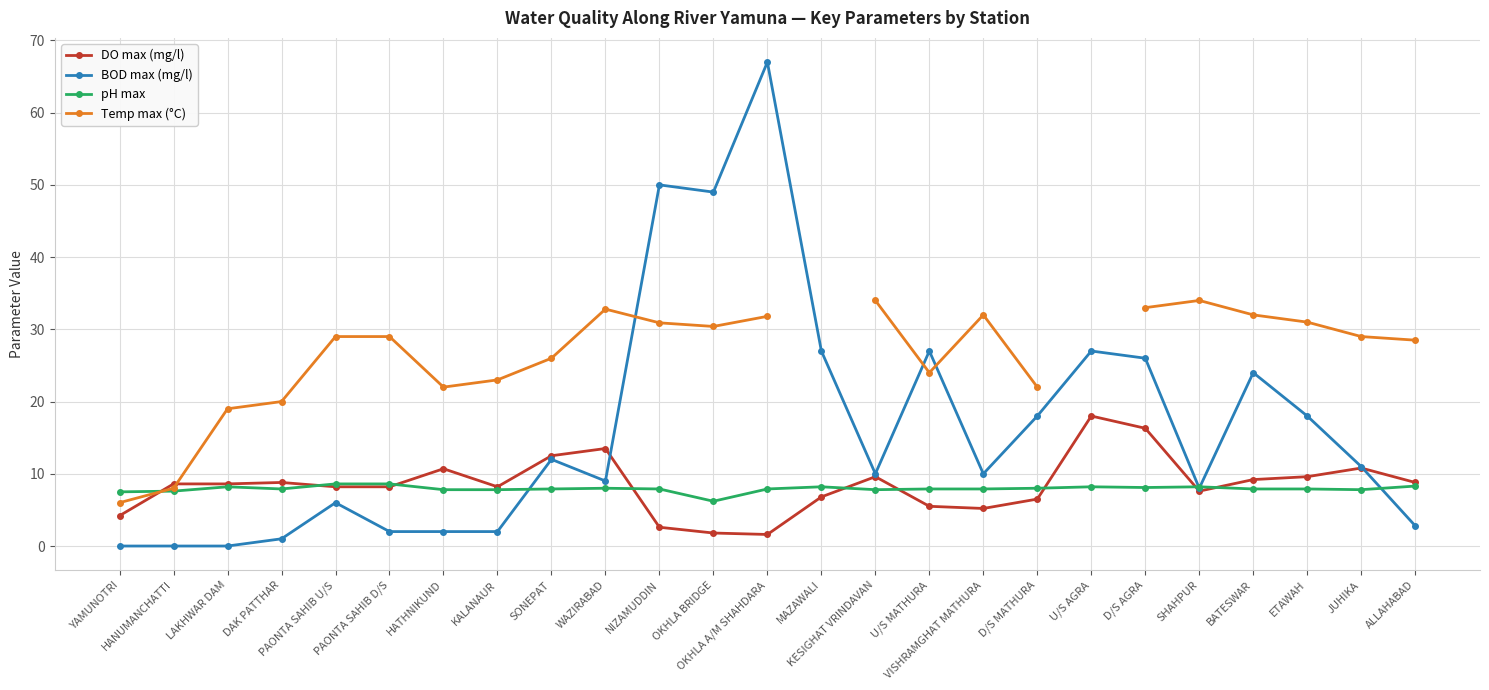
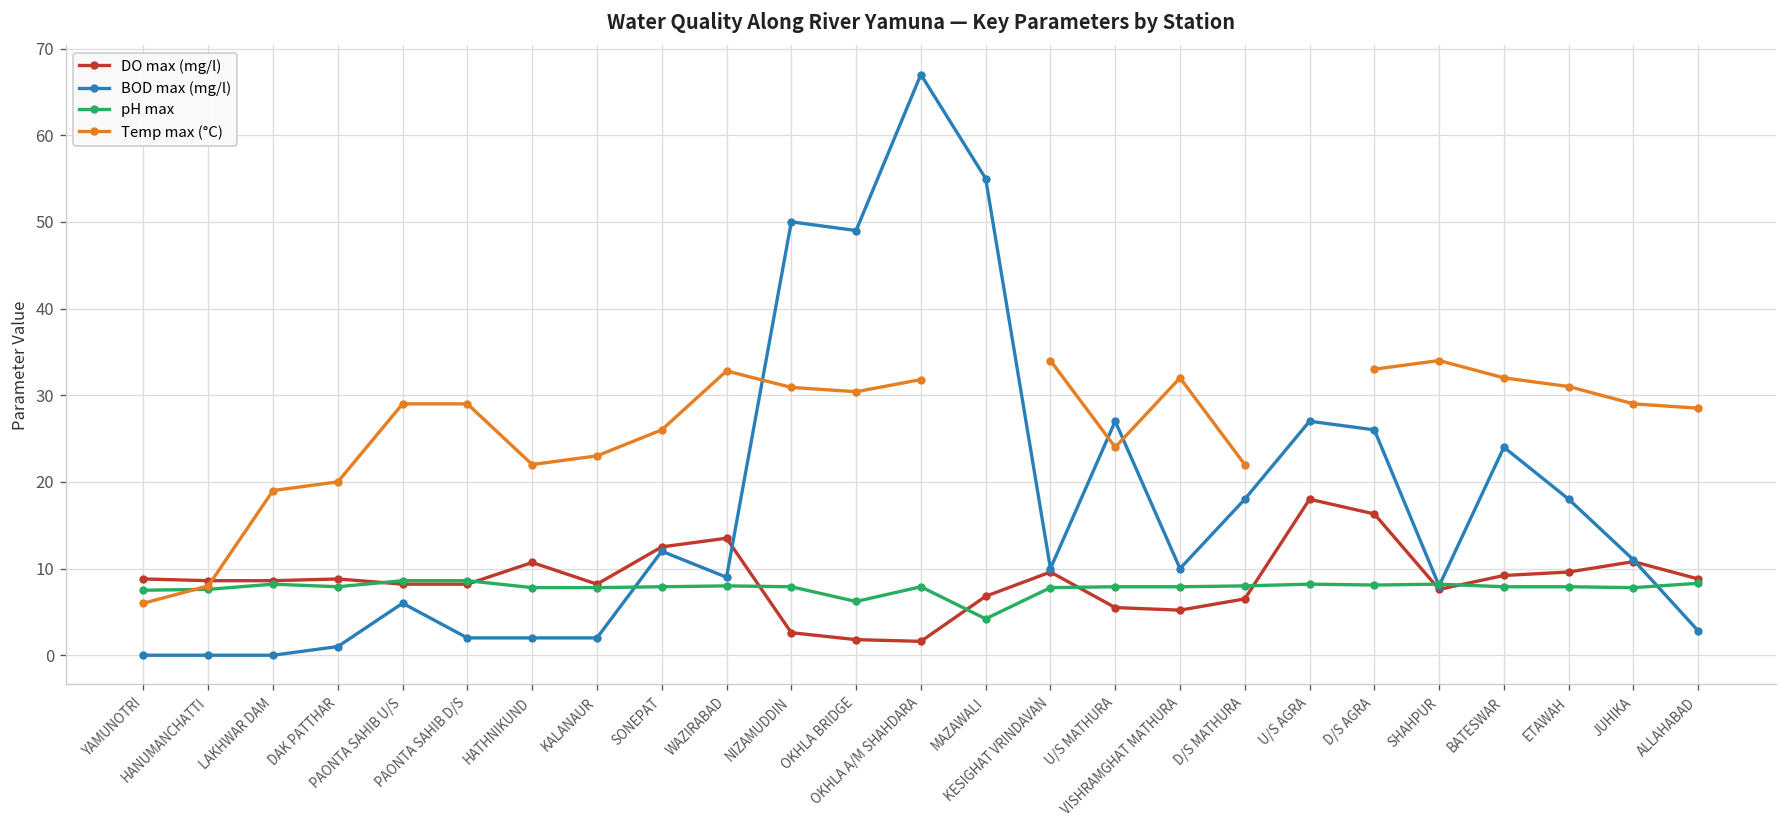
DO max (mg/l), YAMUNOTRI: 4 -> 9
BOD max (mg/l), MAZAWALI: 27 -> 55
pH max, MAZAWALI: 8 -> 4
